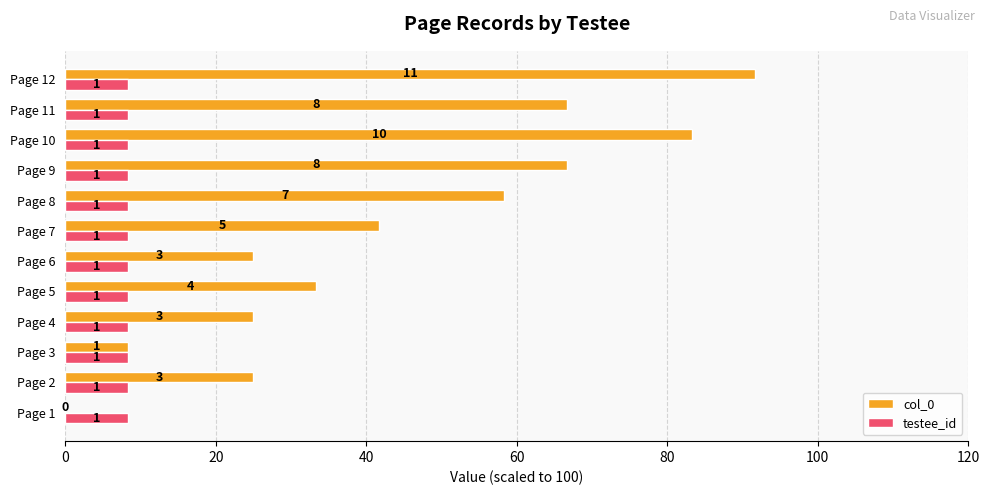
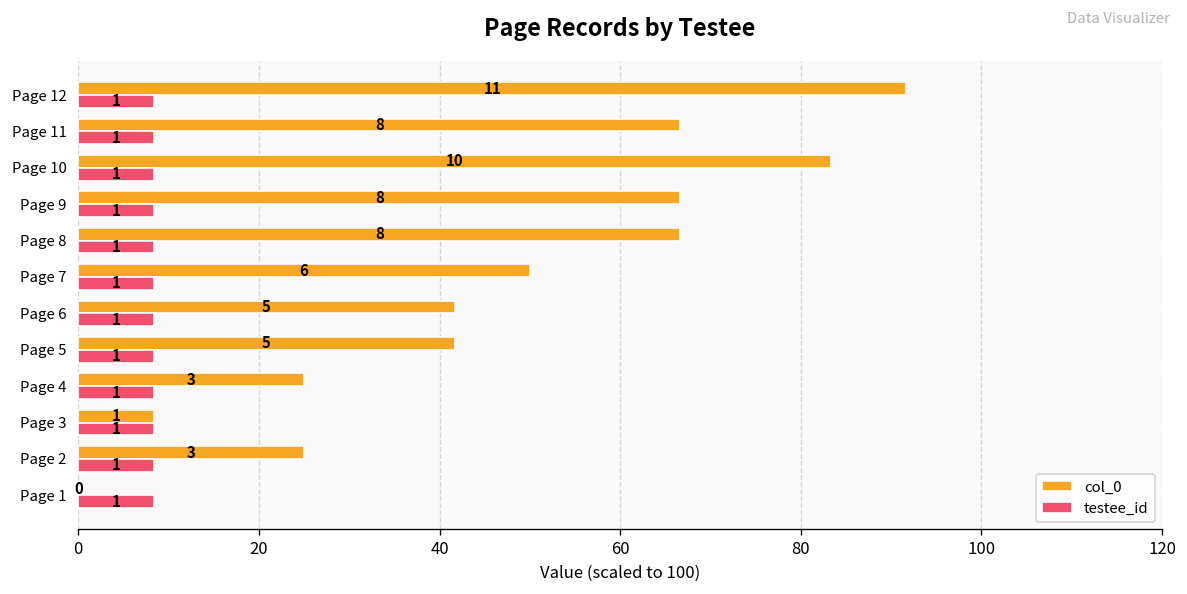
col_0, Page 8: 7 -> 8
col_0, Page 7: 5 -> 6
col_0, Page 6: 3 -> 5
col_0, Page 5: 4 -> 5
